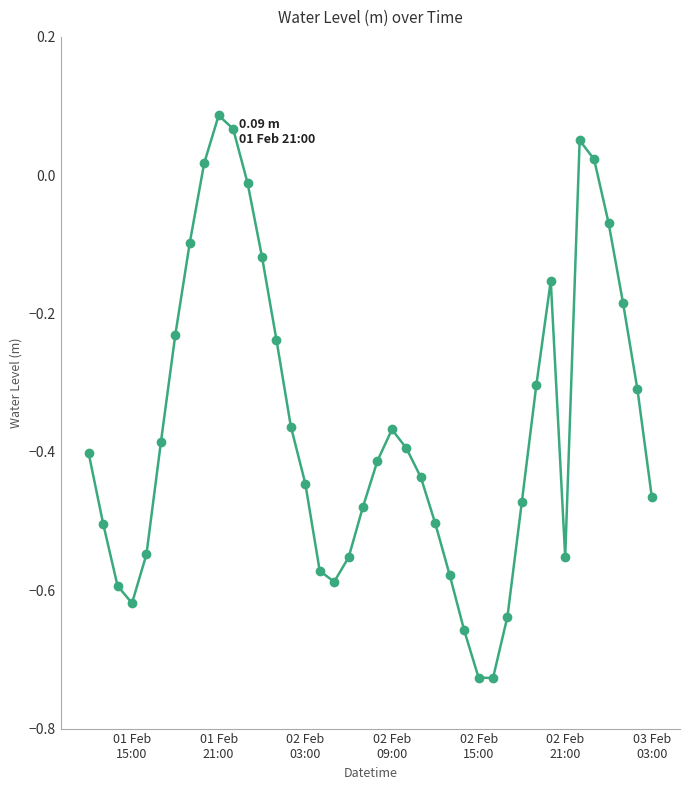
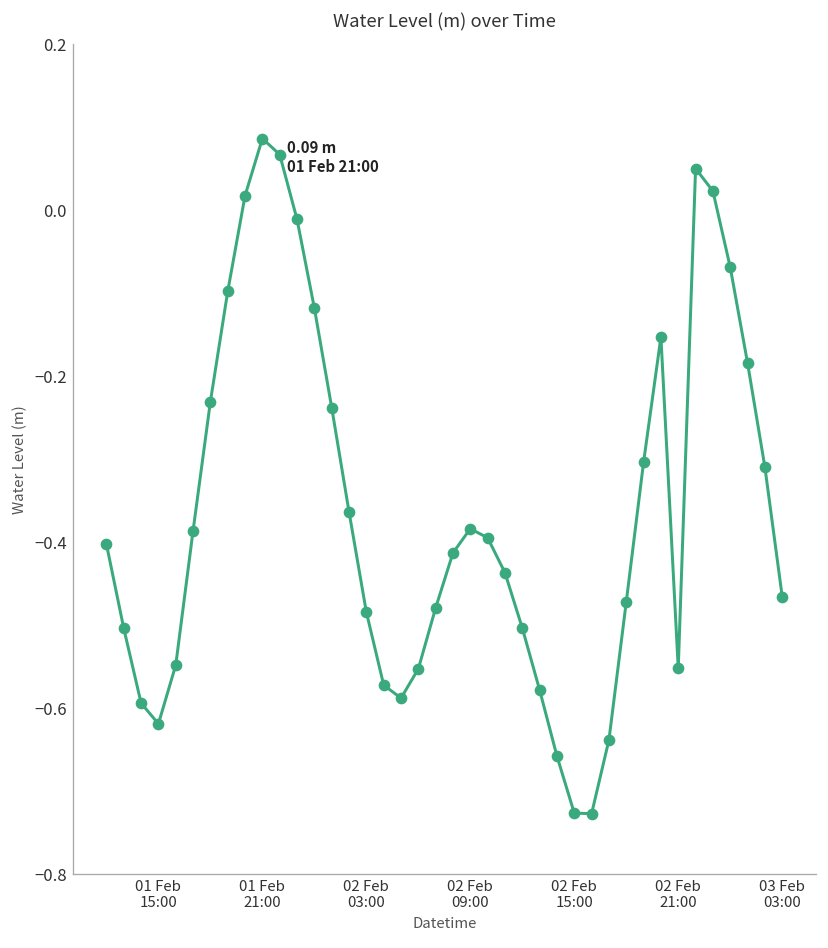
02 Feb 03:00: -0.45 -> -0.48
02 Feb 09:00: -0.37 -> -0.38
